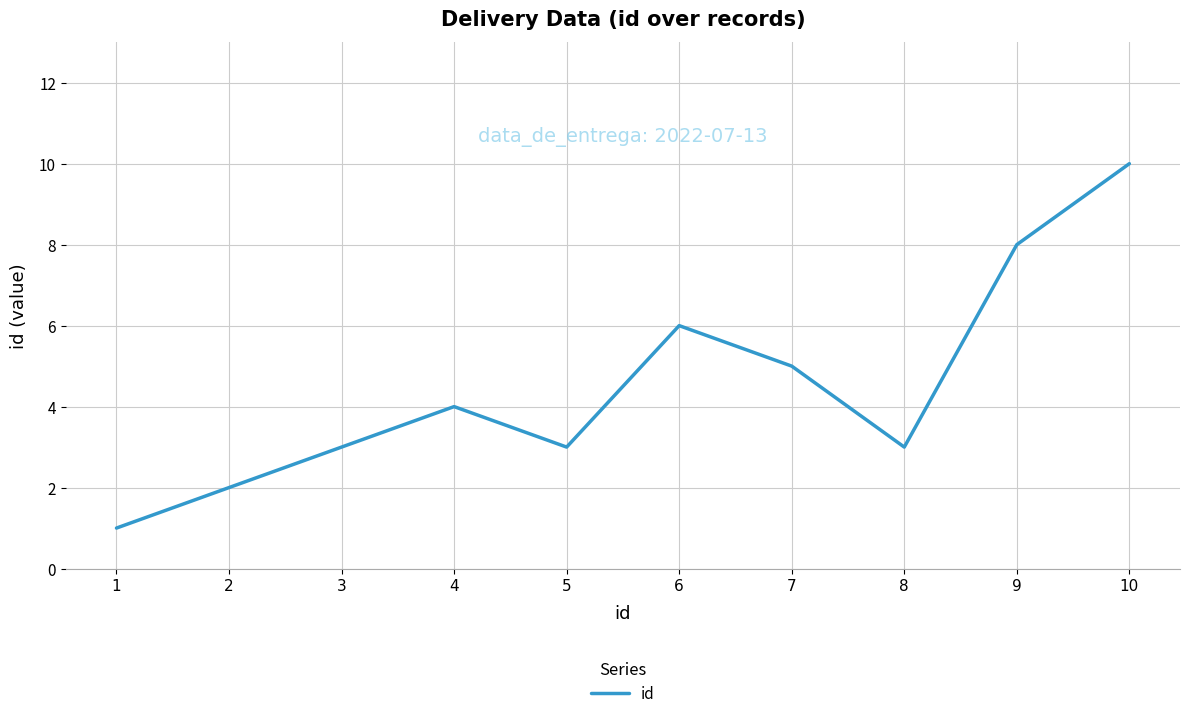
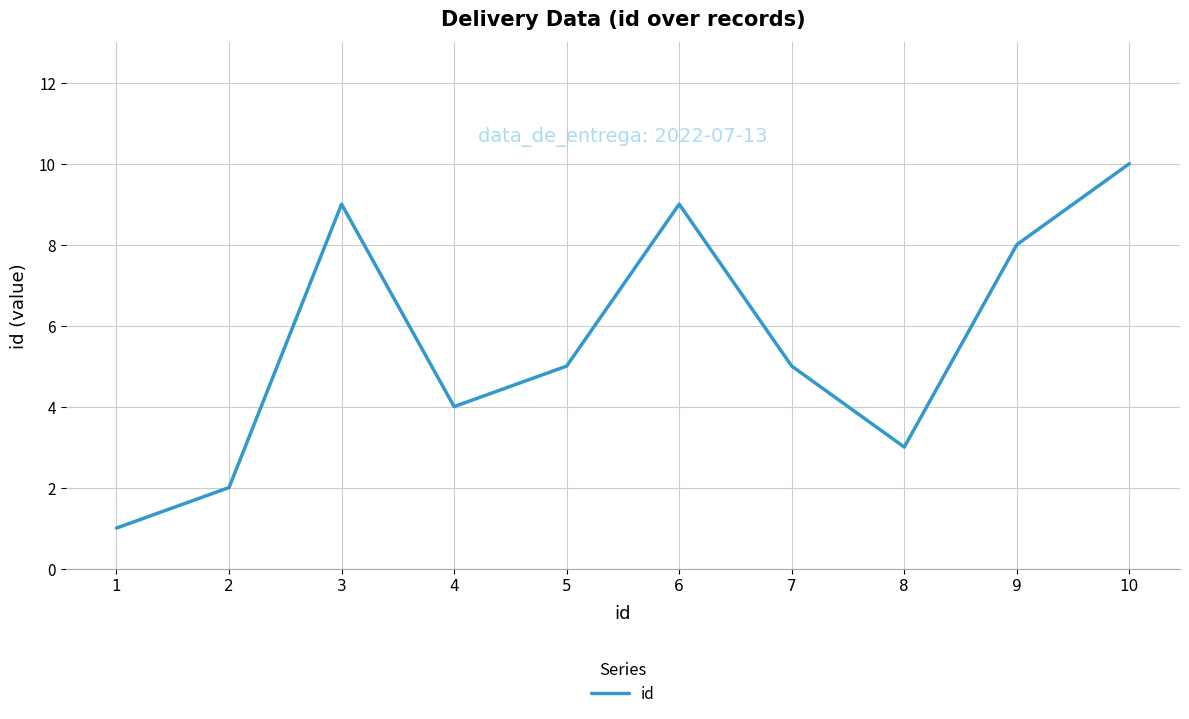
3: 3 -> 9
5: 3 -> 5
6: 6 -> 9
